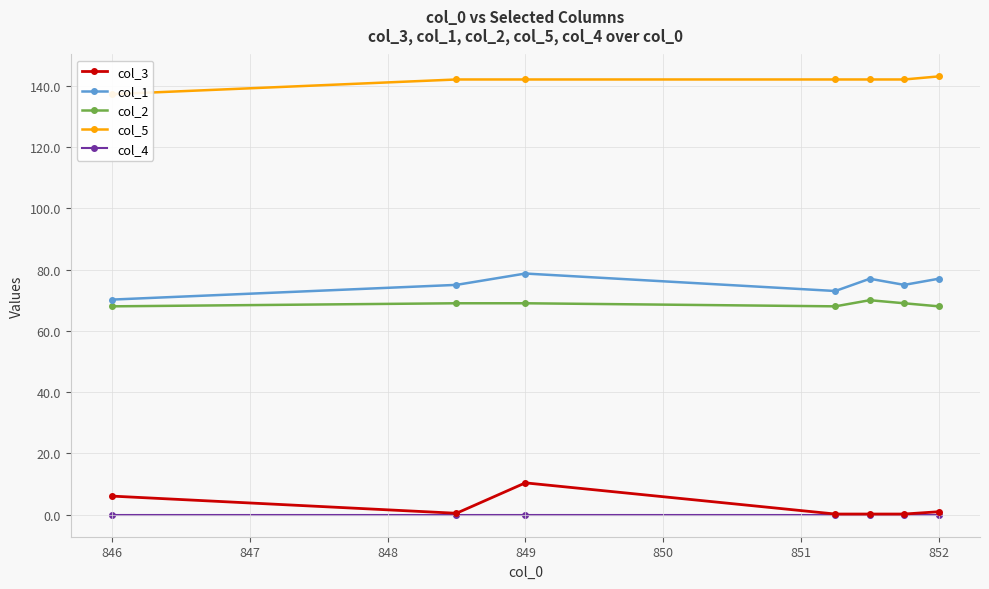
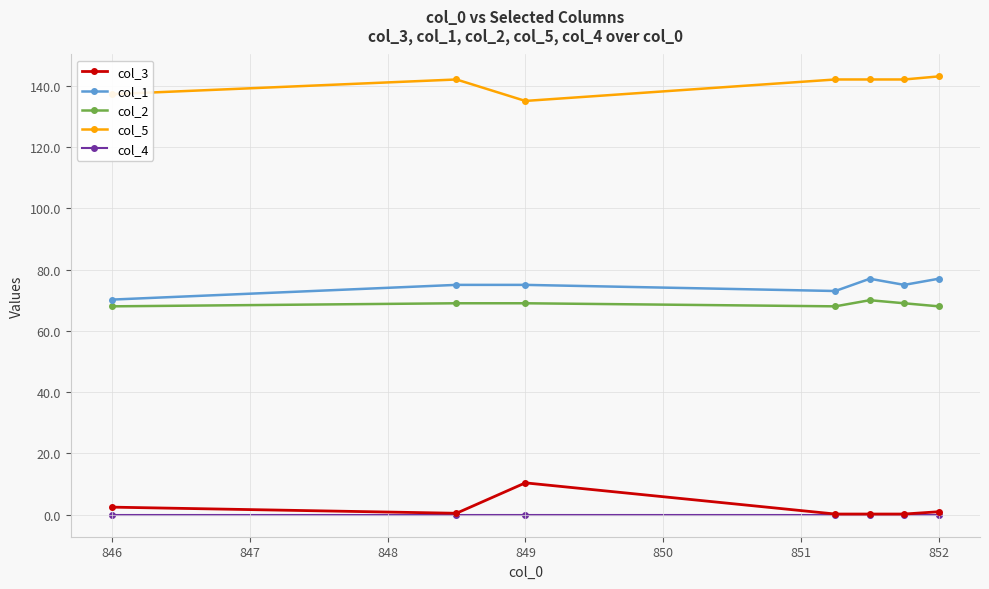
col_3, 846: 6 -> 3
col_1, 849: 79 -> 75
col_5, 849: 142 -> 135
